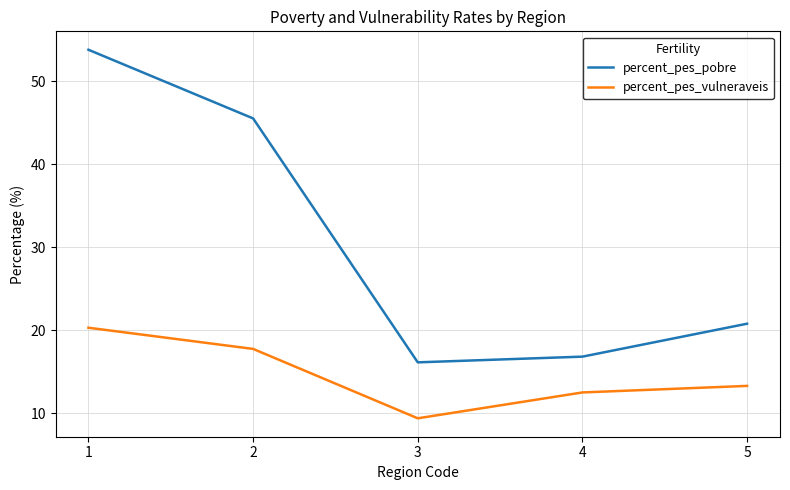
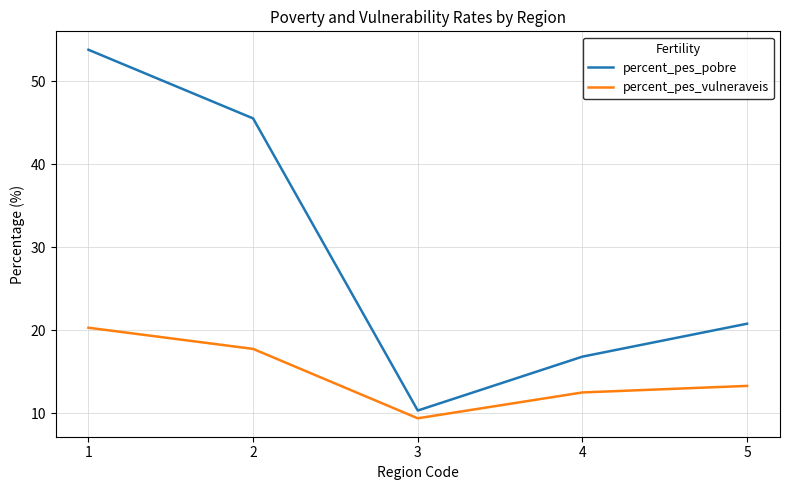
percent_pes_pobre, 3: 16 -> 10
